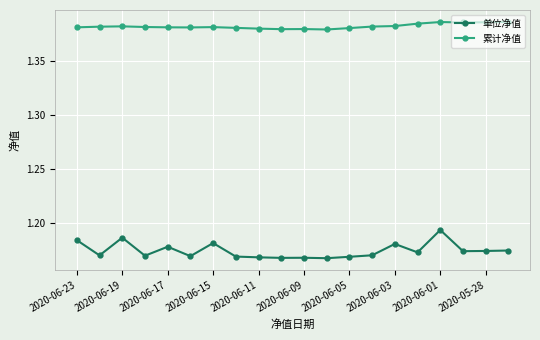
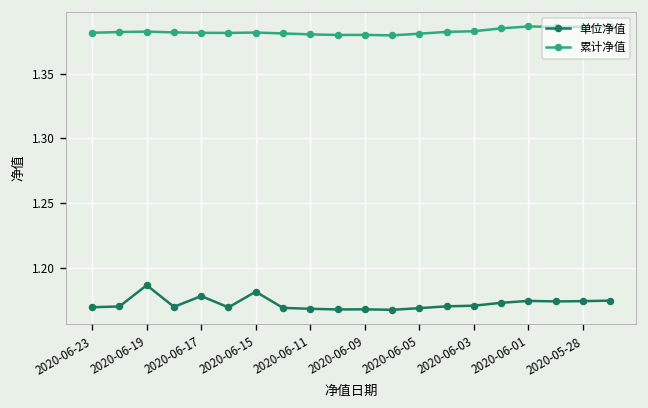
单位净值, 2020-06-23: 1.184 -> 1.170
单位净值, 2020-06-03: 1.181 -> 1.171
单位净值, 2020-06-01: 1.194 -> 1.175
